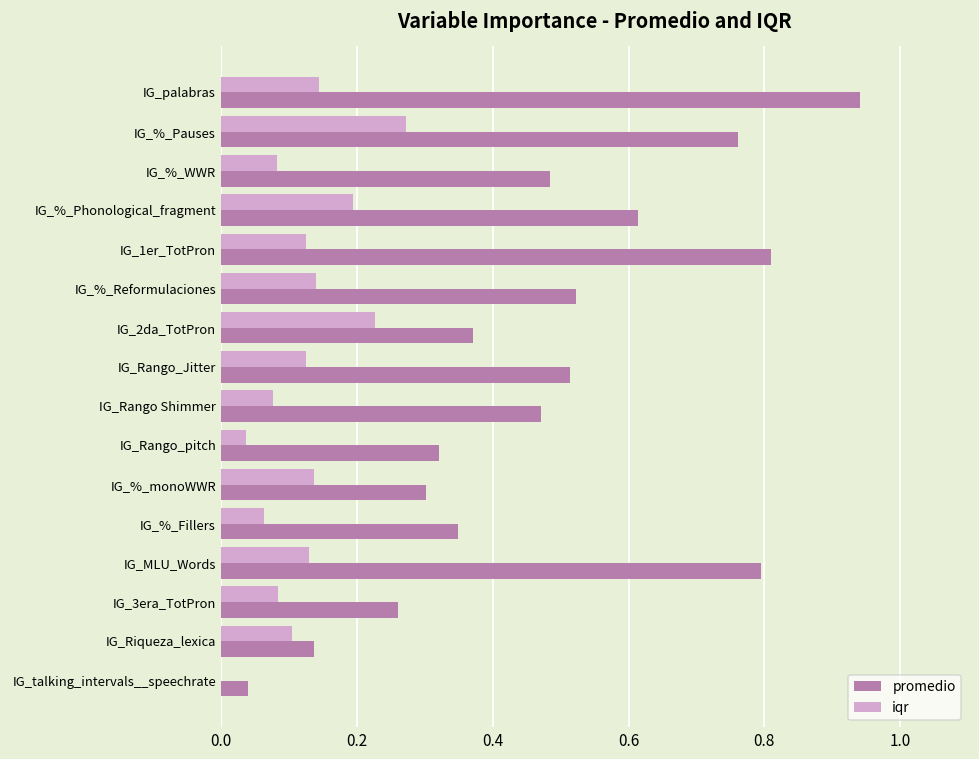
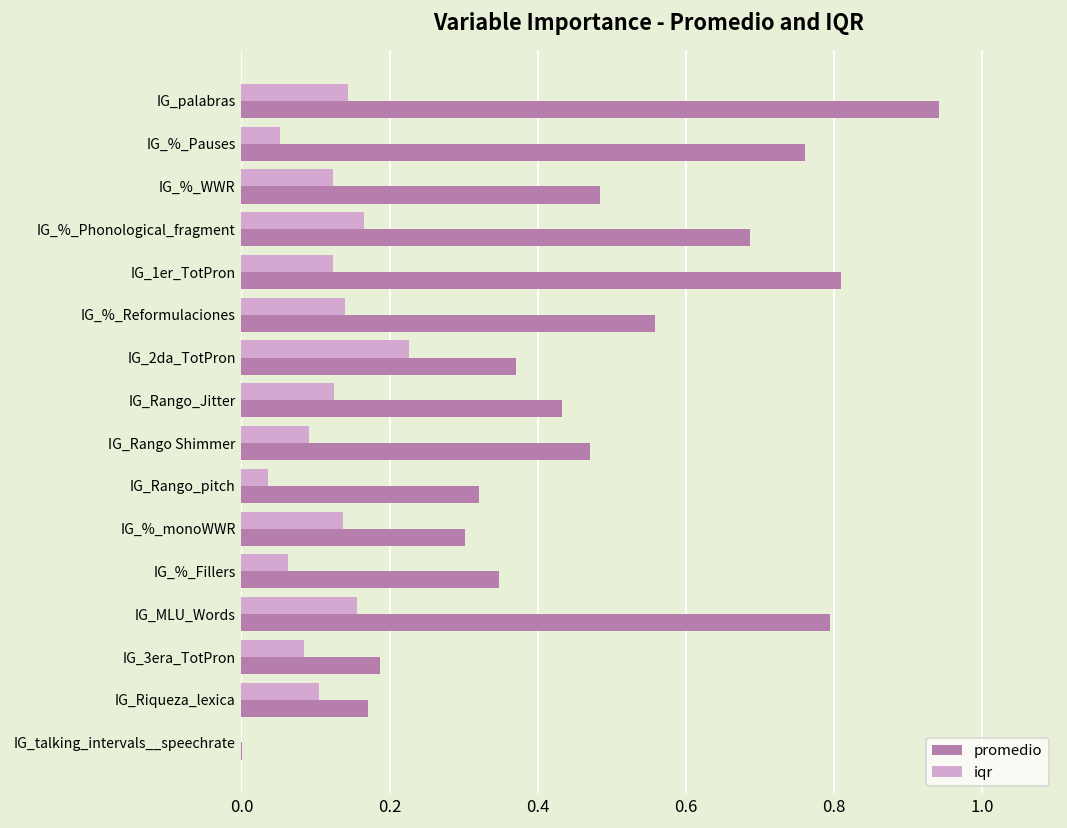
iqr, IG_%_Pauses: 0.27 -> 0.05
iqr, IG_%_WWR: 0.08 -> 0.12
iqr, IG_%_Phonological_fragment: 0.19 -> 0.17
promedio, IG_%_Phonological_fragment: 0.61 -> 0.69
promedio, IG_%_Reformulaciones: 0.52 -> 0.56
promedio, IG_Rango_Jitter: 0.51 -> 0.43
iqr, IG_Rango Shimmer: 0.08 -> 0.09
iqr, IG_MLU_Words: 0.13 -> 0.16
promedio, IG_3era_TotPron: 0.26 -> 0.19
promedio, IG_Riqueza_lexica: 0.14 -> 0.17
promedio, IG_talking_intervals__speechrate: 0.04 -> 0.00
